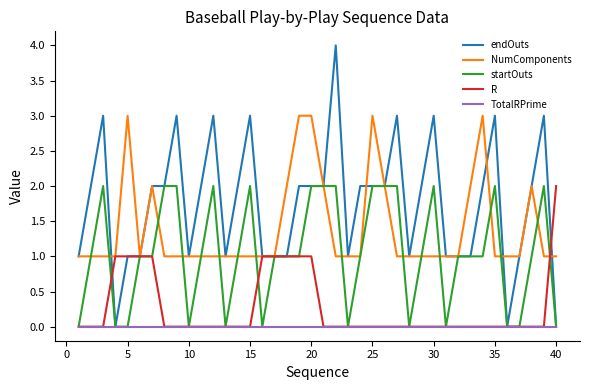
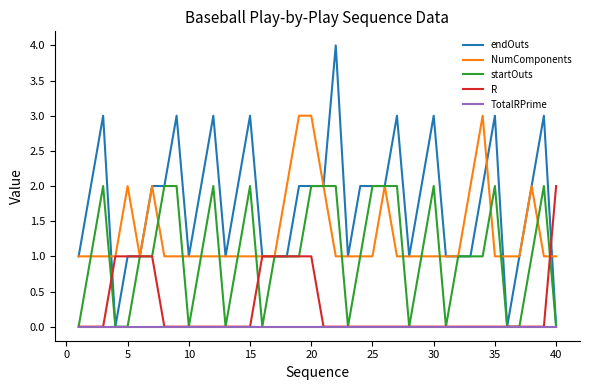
NumComponents, 5: 3 -> 2
NumComponents, 25: 3 -> 1
